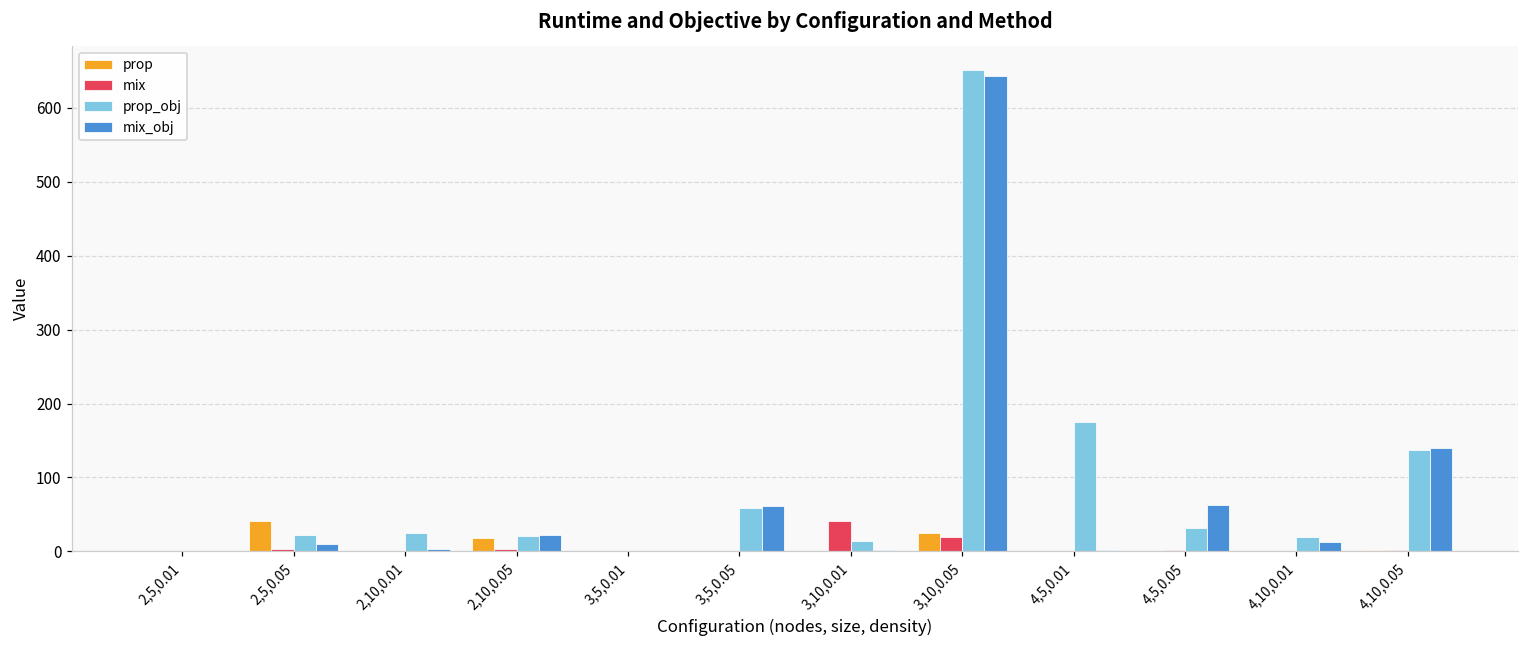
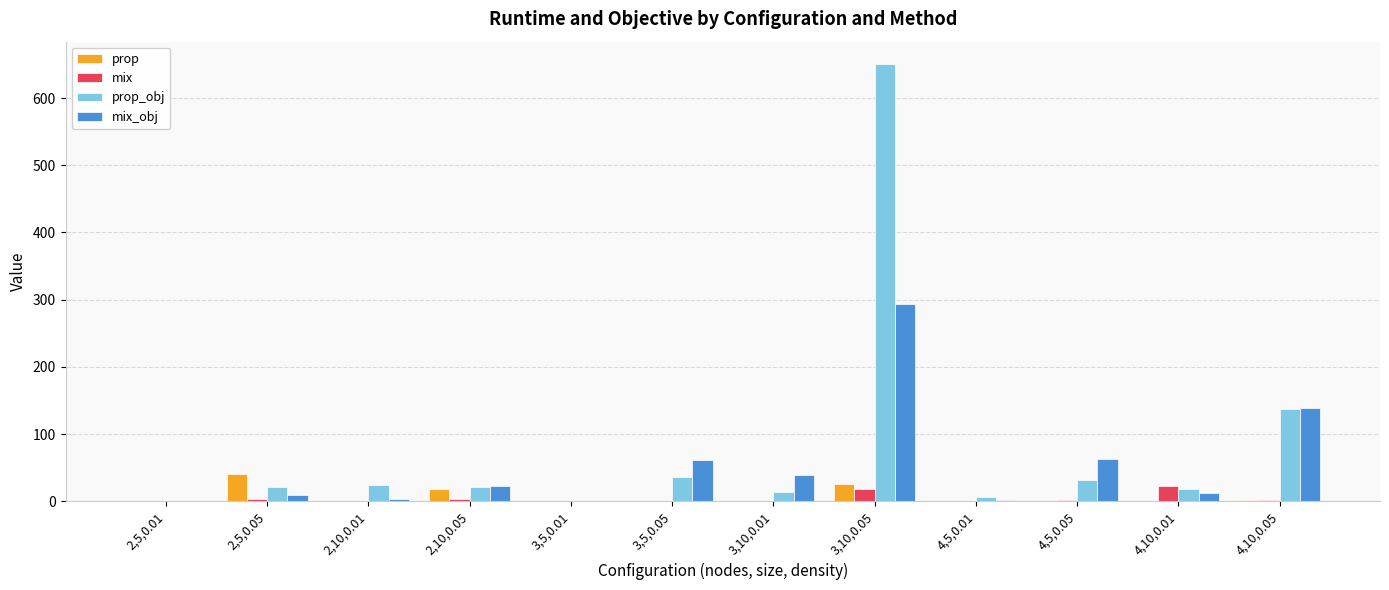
prop_obj, 3,5,0.05: 60 -> 40
mix, 3,10,0.01: 40 -> 0
mix_obj, 3,10,0.01: 0 -> 40
mix_obj, 3,10,0.05: 640 -> 290
prop_obj, 4,5,0.01: 180 -> 10
mix, 4,10,0.01: 0 -> 20
